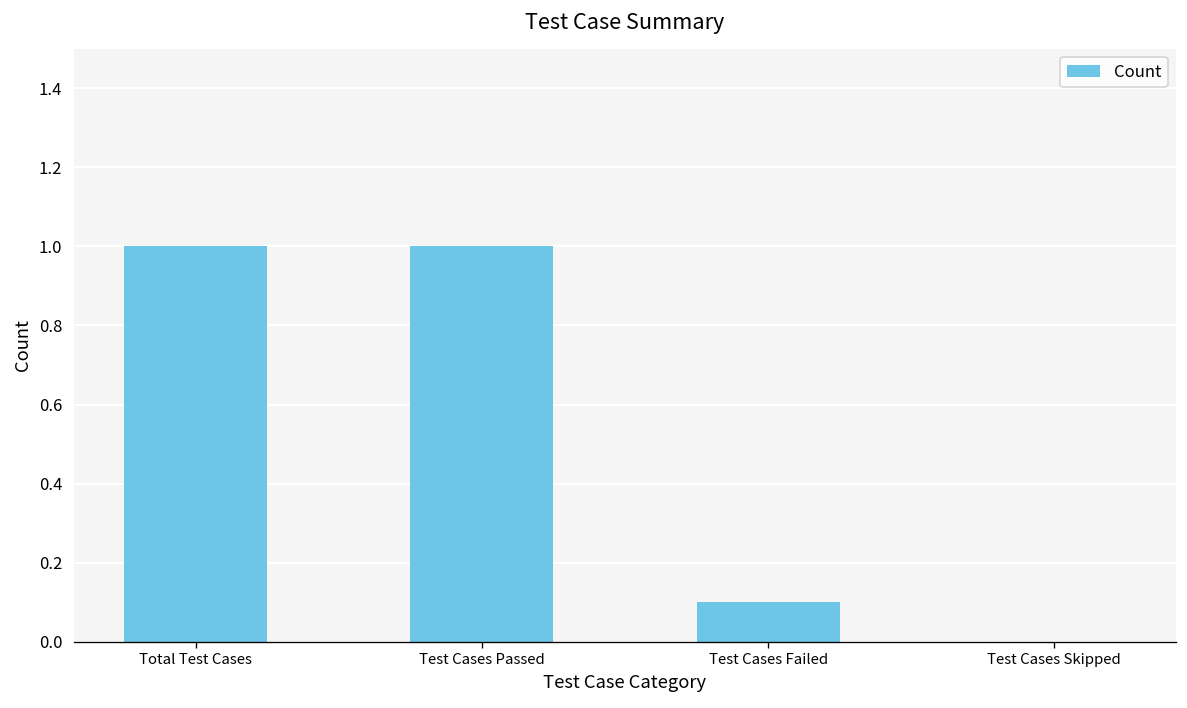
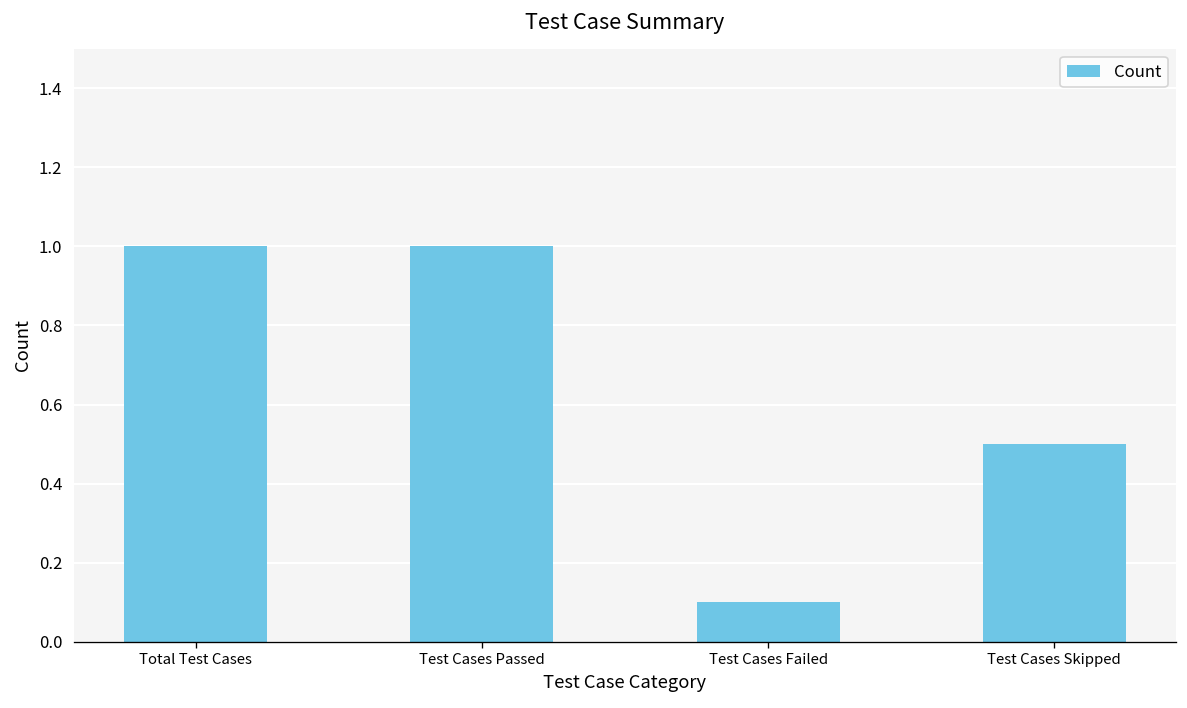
Test Cases Skipped: 0.0 -> 0.5
